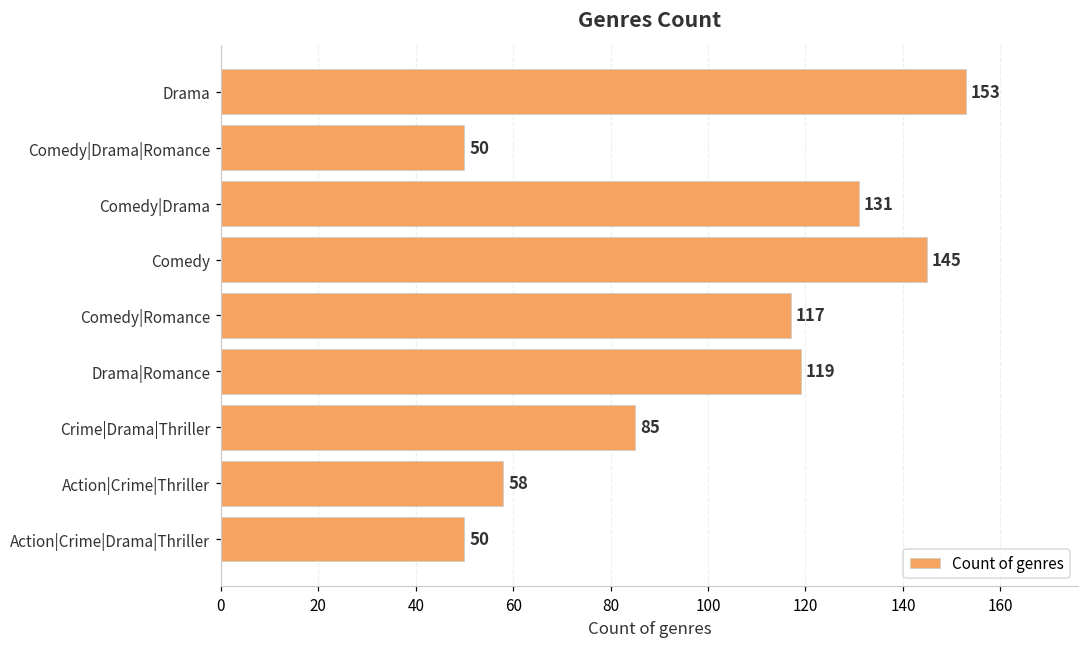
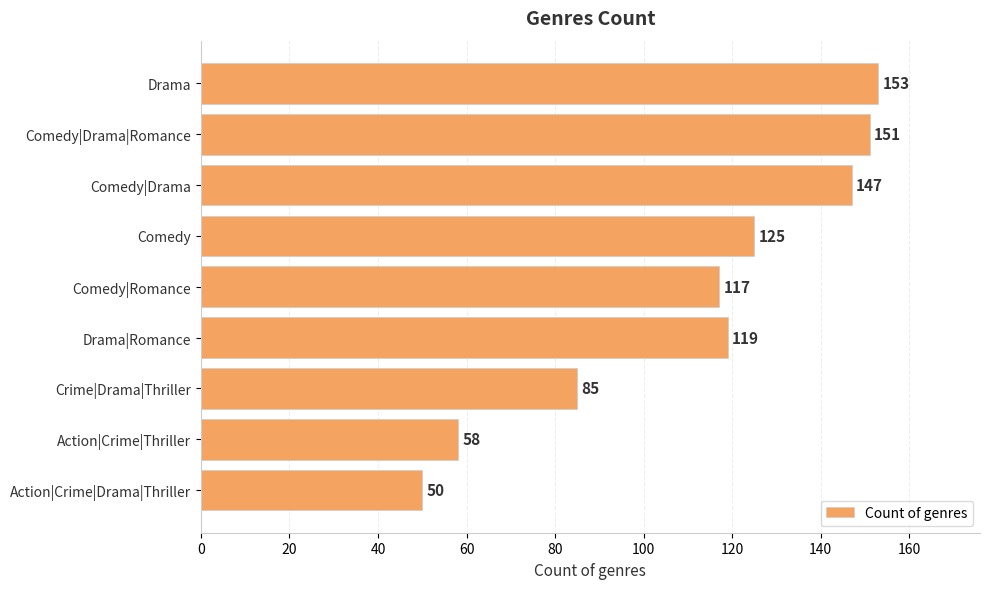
Comedy|Drama|Romance: 50 -> 151
Comedy|Drama: 131 -> 147
Comedy: 145 -> 125
